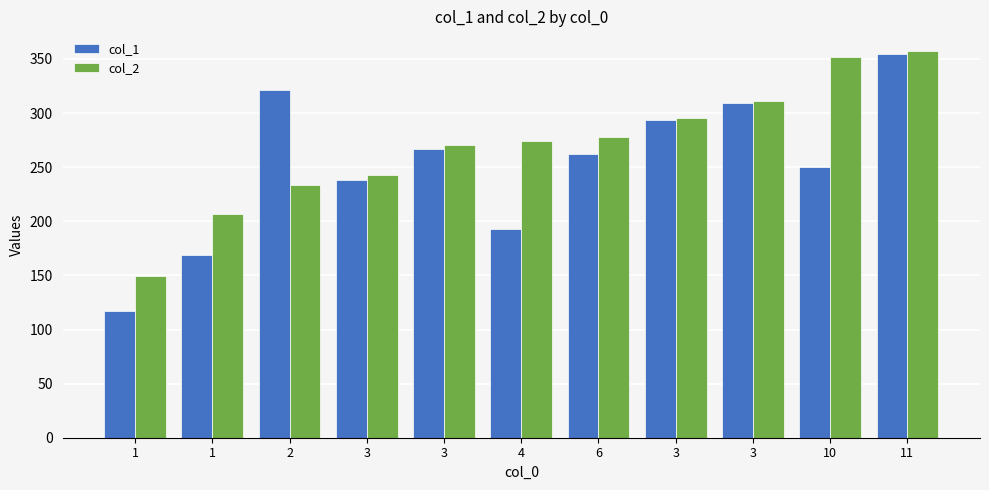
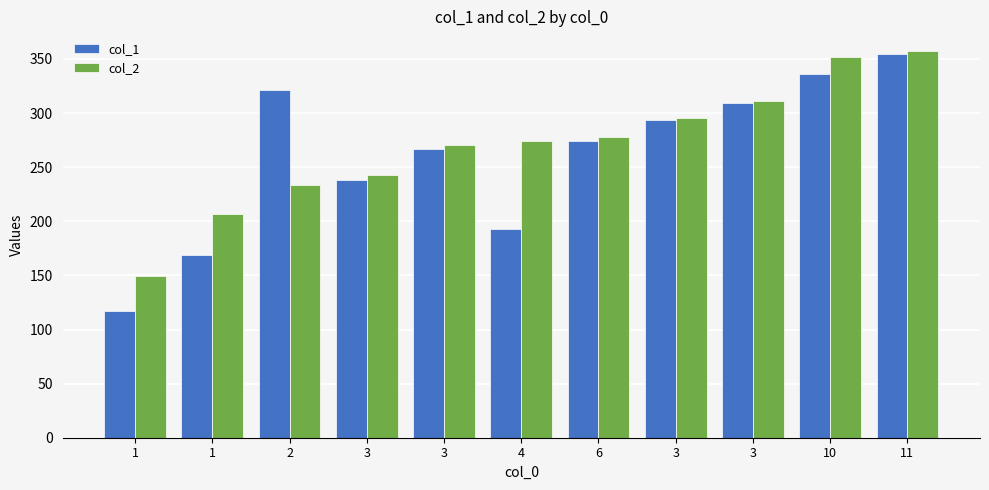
col_1, 6: 262 -> 274
col_1, 10: 250 -> 336
